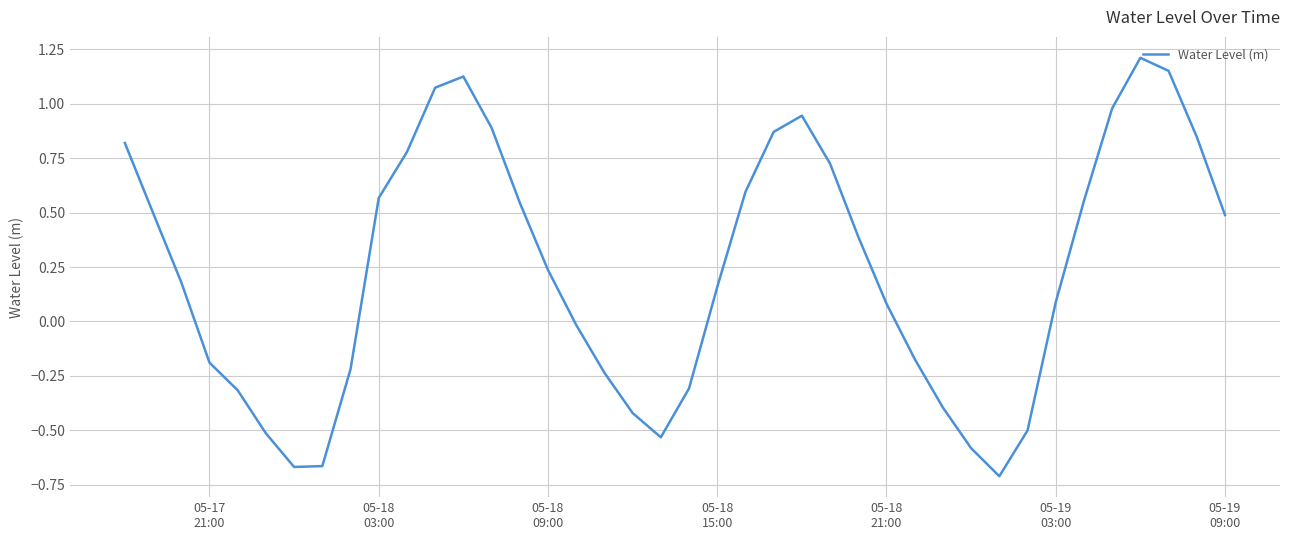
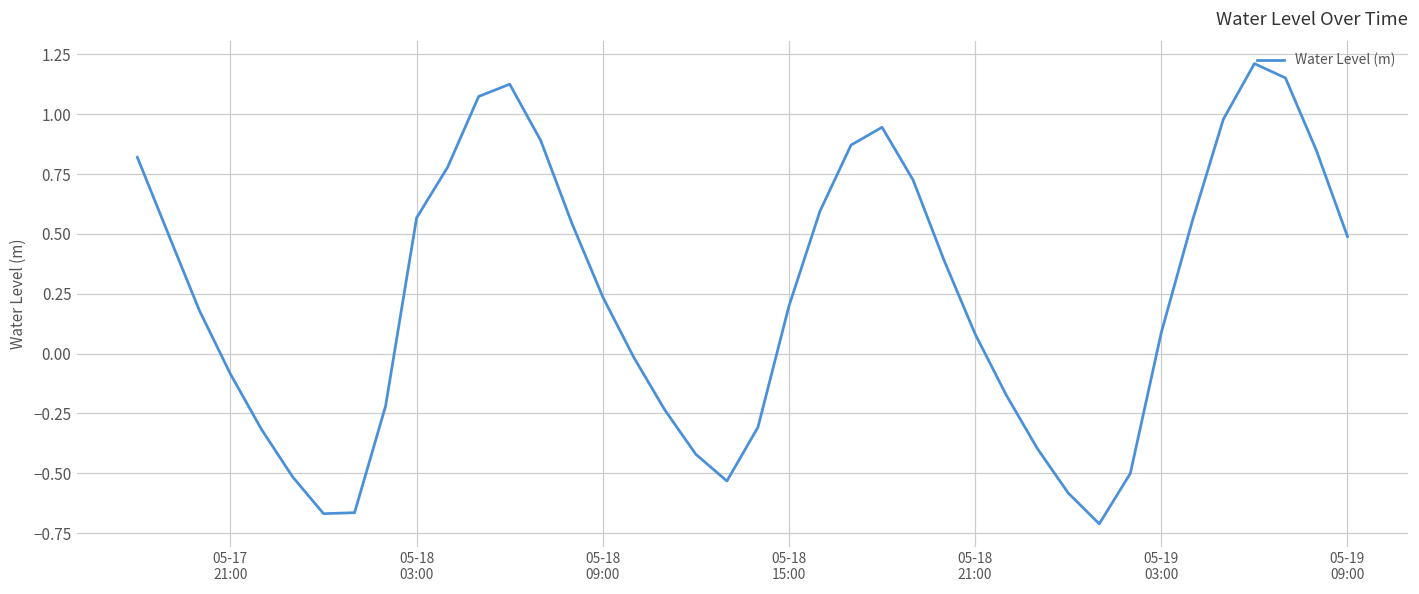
05-17 21:00: -0.19 -> -0.09
05-18 15:00: 0.16 -> 0.20
